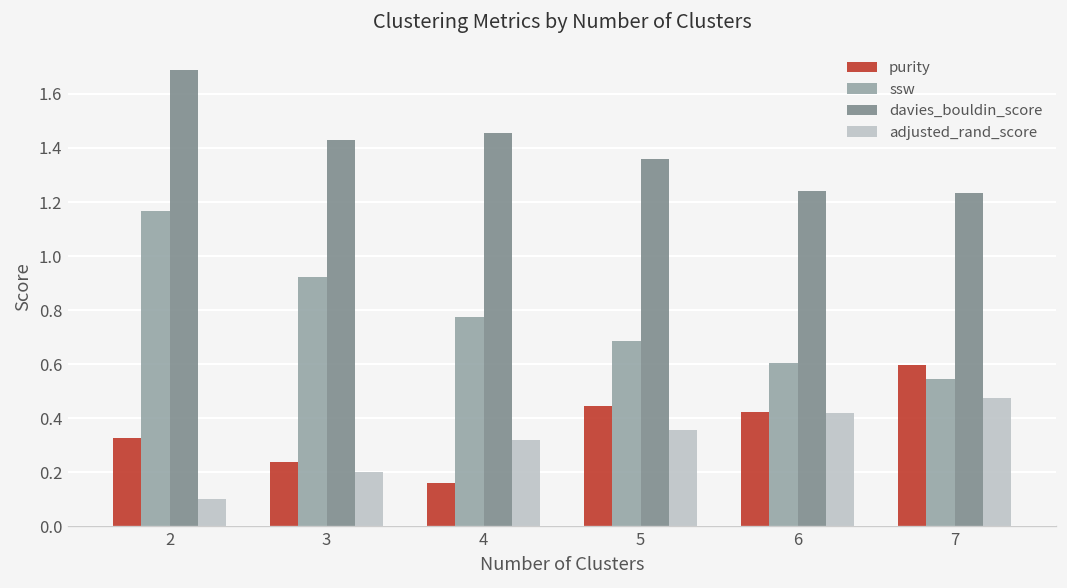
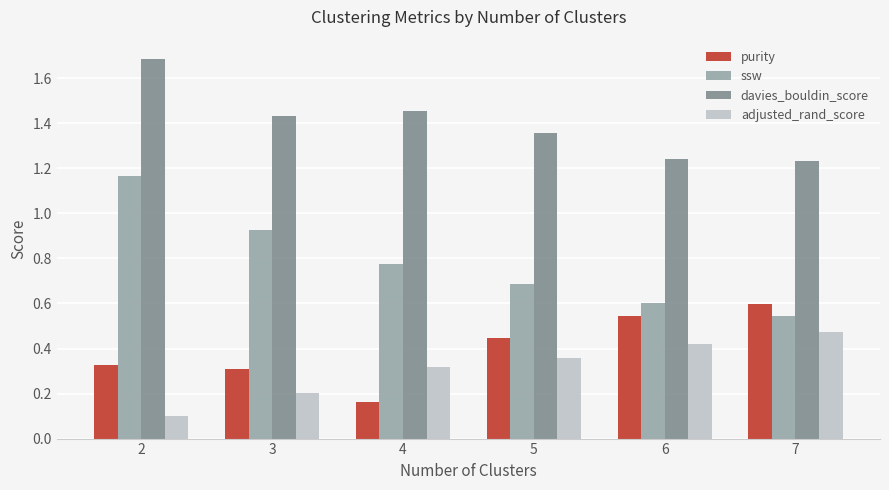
purity, 3: 0.24 -> 0.31
purity, 6: 0.42 -> 0.54
